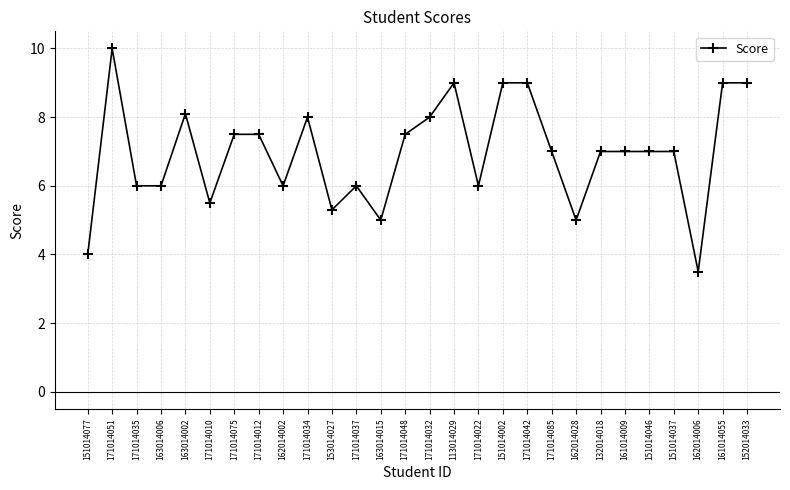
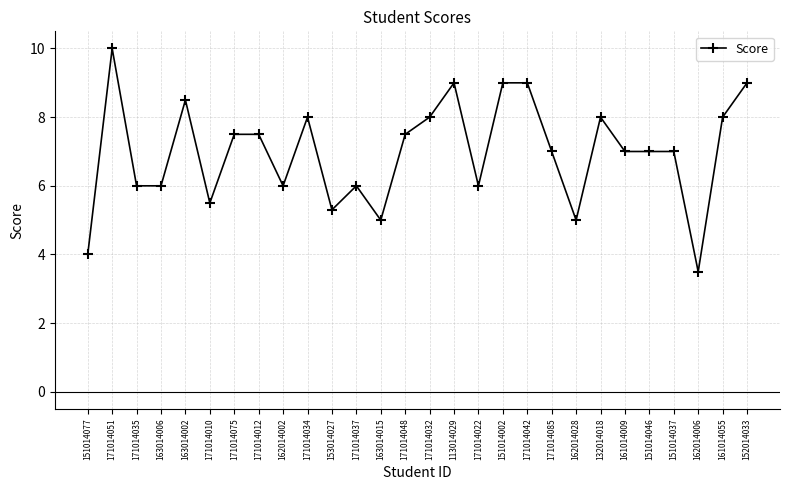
163014002: 8.1 -> 8.5
132014018: 7 -> 8
161014055: 9 -> 8
